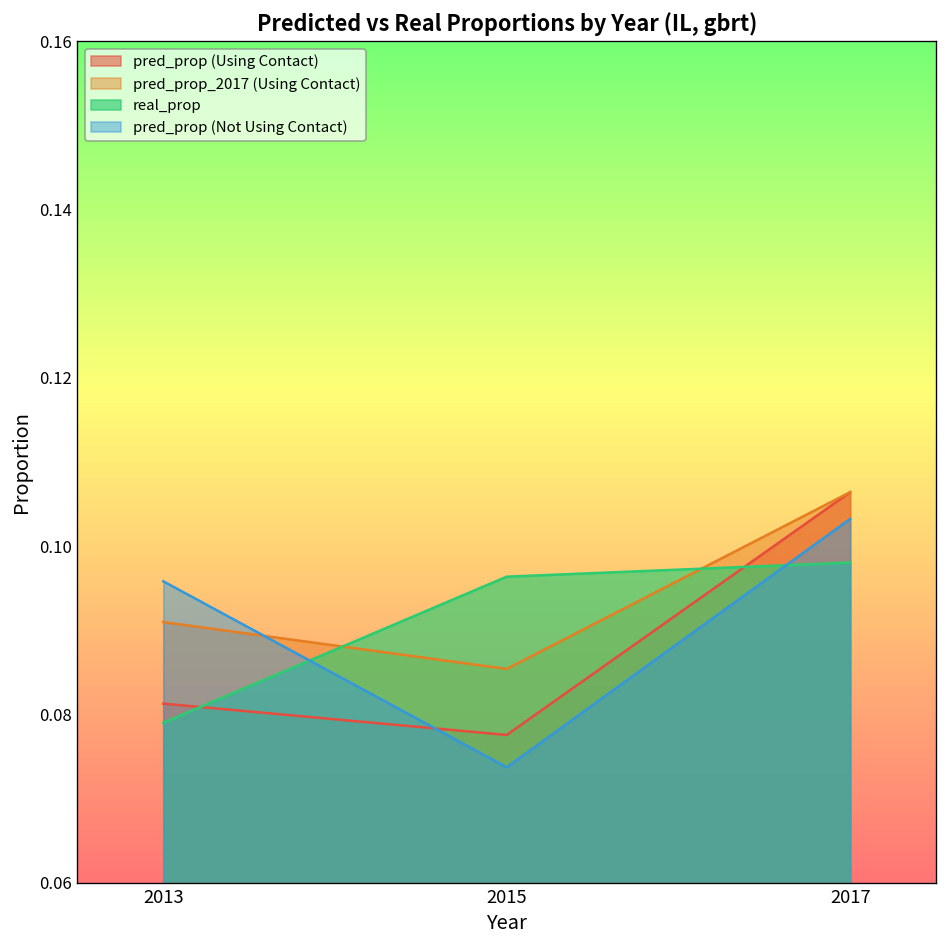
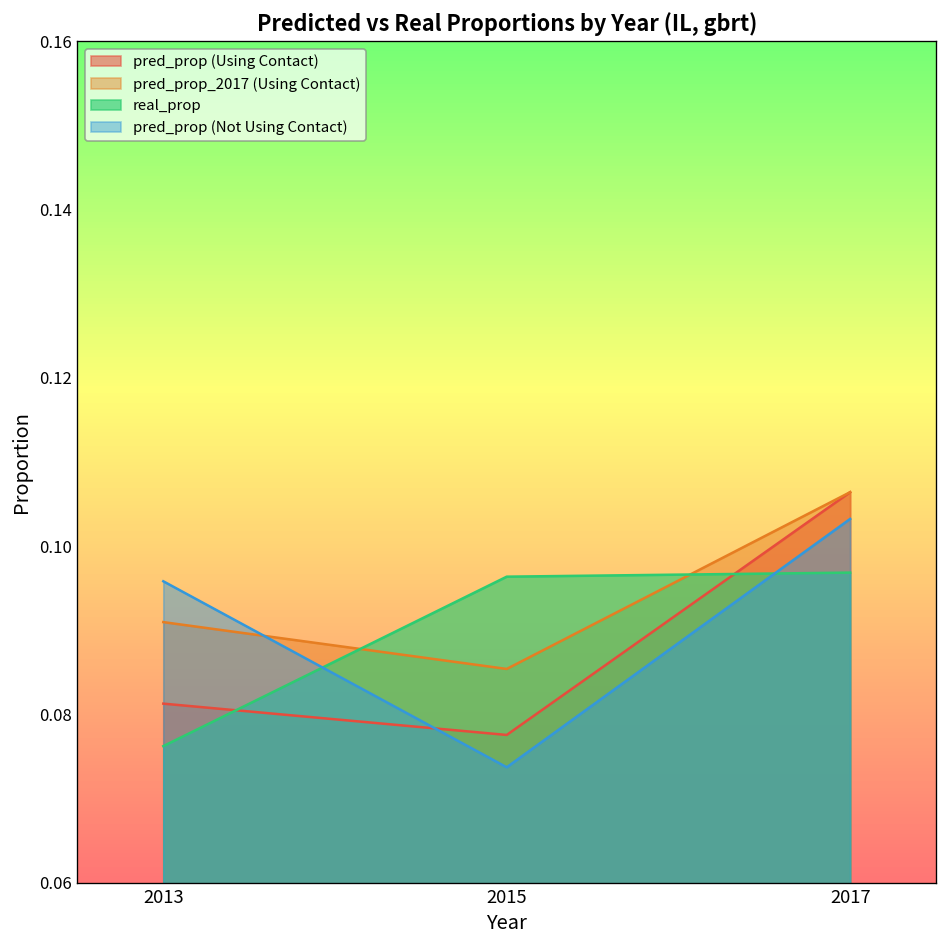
real_prop, 2013: 0.079 -> 0.076
real_prop, 2017: 0.098 -> 0.097
